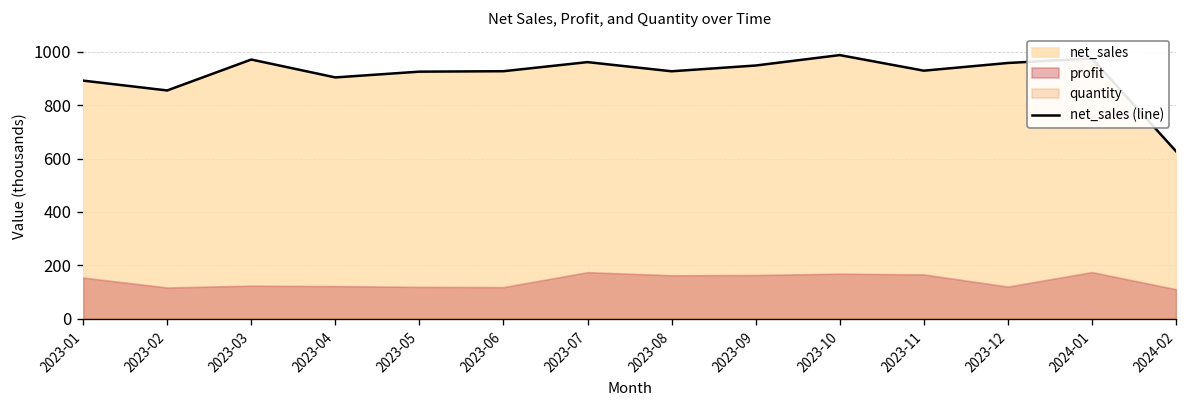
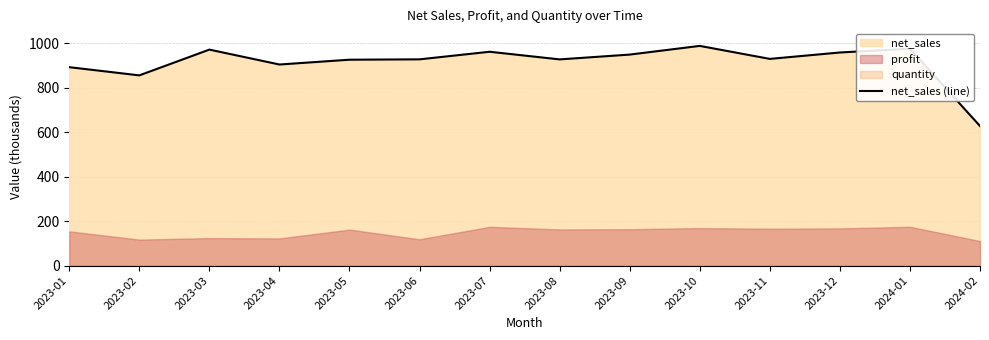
profit, 2023-05: 120 -> 160
profit, 2023-12: 120 -> 170
